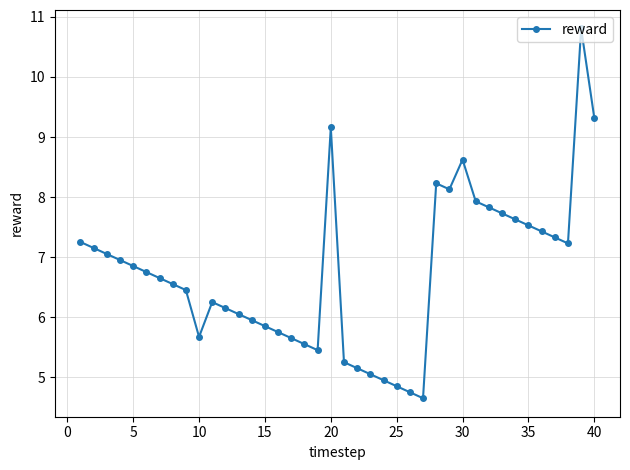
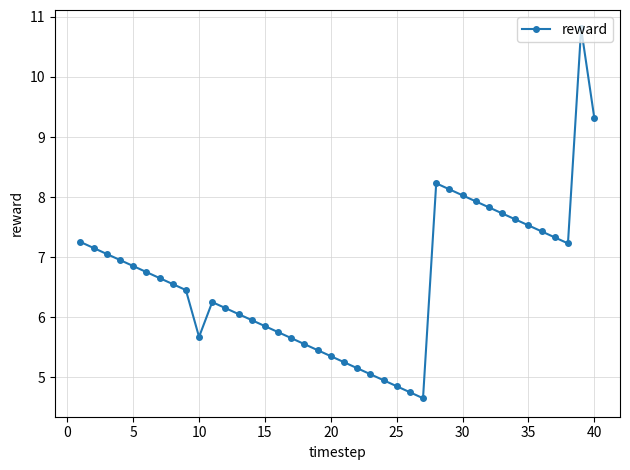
20: 9.2 -> 5.4
30: 8.6 -> 8.0
